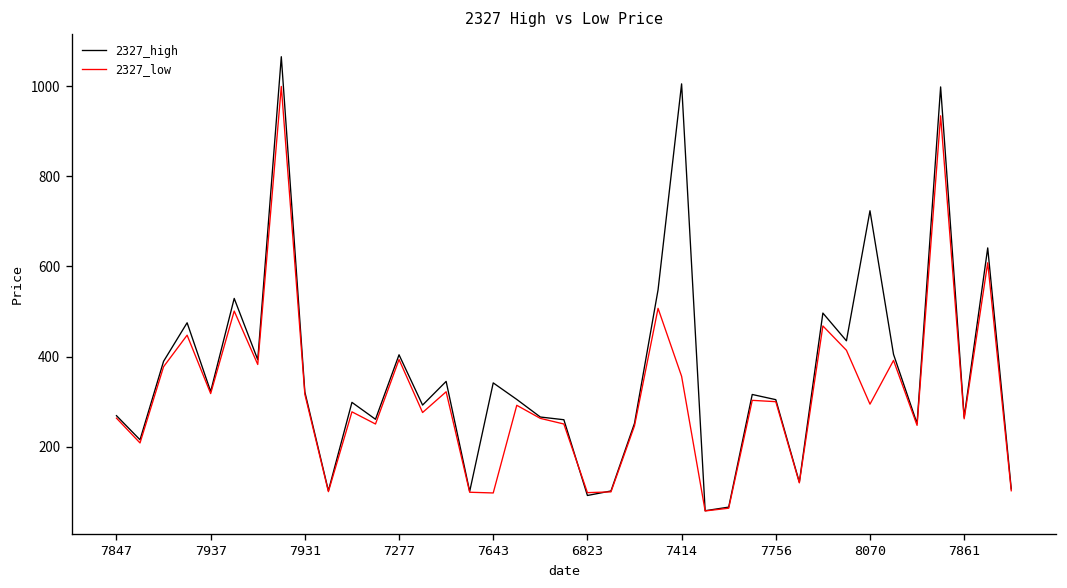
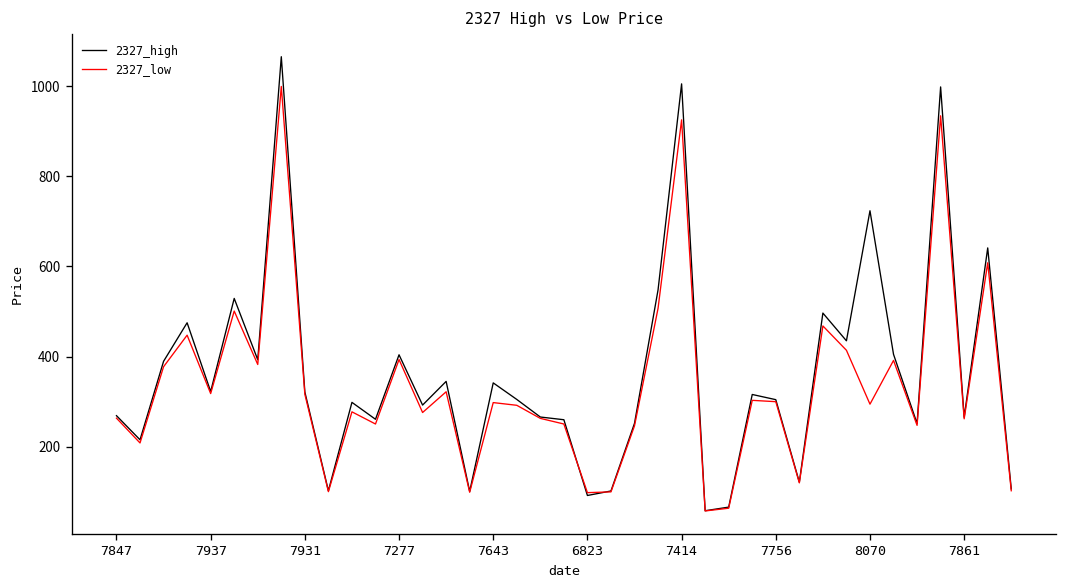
2327_low, 7643: 100 -> 300
2327_low, 7414: 360 -> 930
